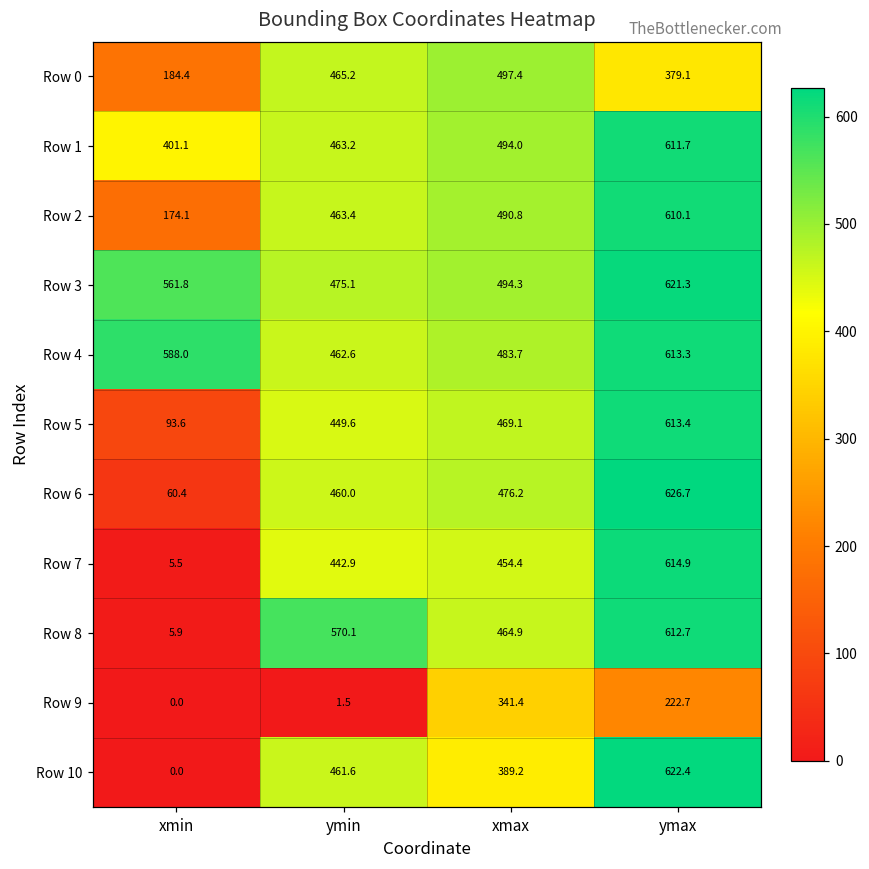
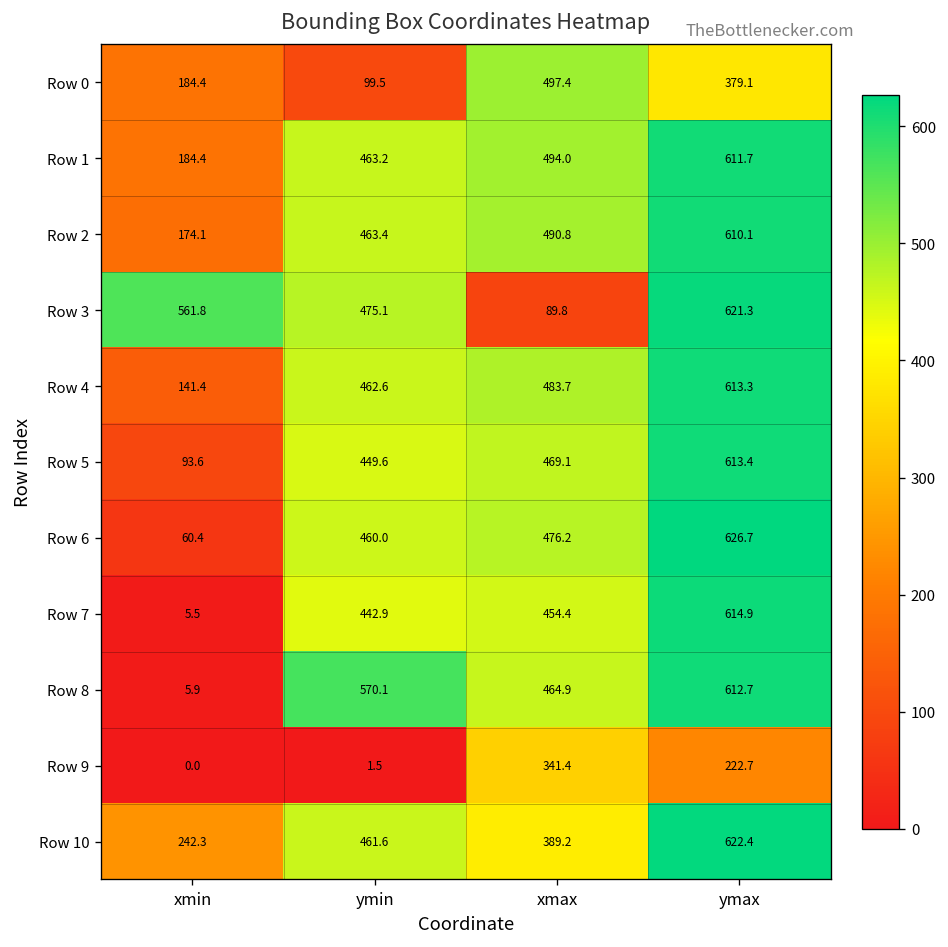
Row 0, ymin: 465.2 -> 99.5
Row 1, xmin: 401.1 -> 184.4
Row 3, xmax: 494.3 -> 89.8
Row 4, xmin: 588.0 -> 141.4
Row 10, xmin: 0.0 -> 242.3
